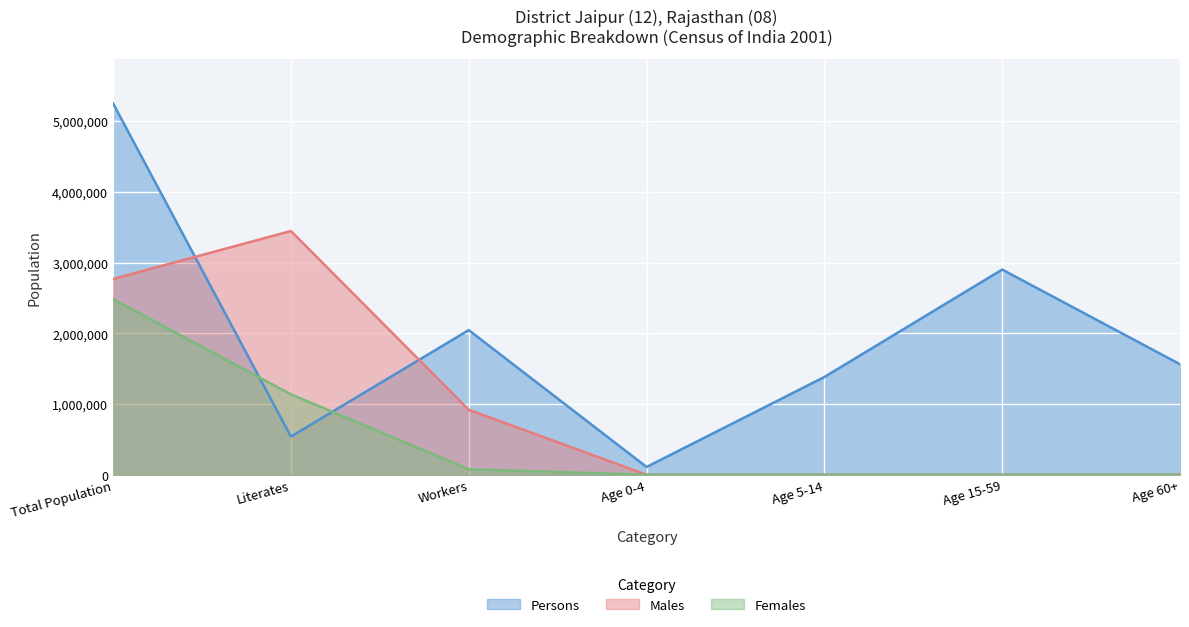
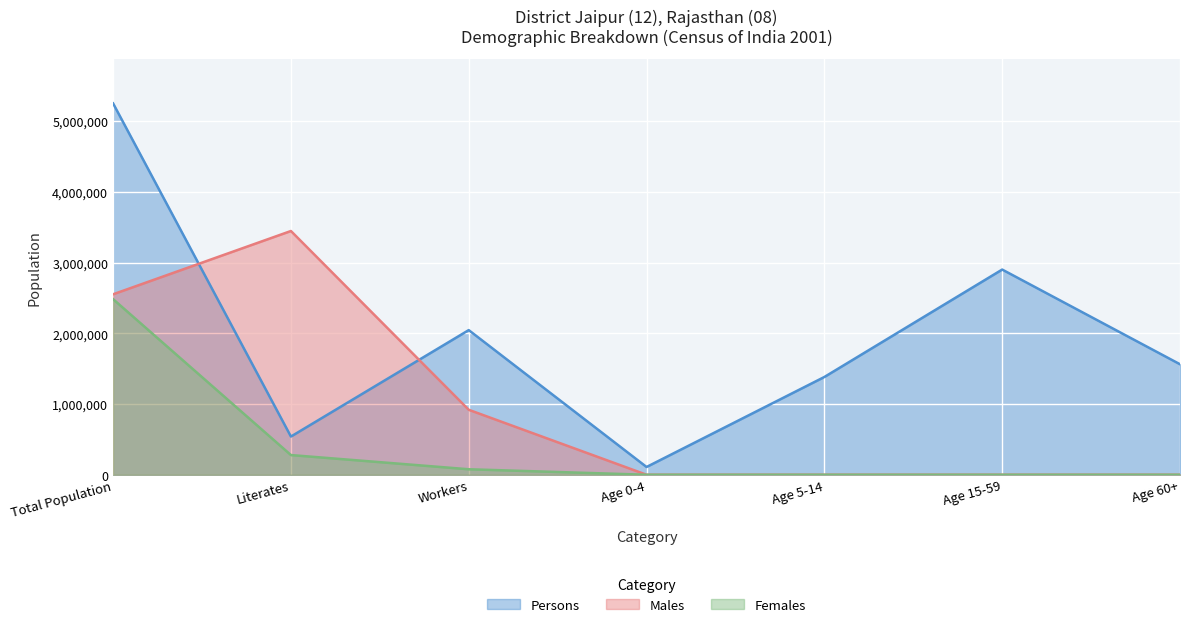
Males, Total Population: 2,800,000 -> 2,600,000
Females, Literates: 1,100,000 -> 300,000
